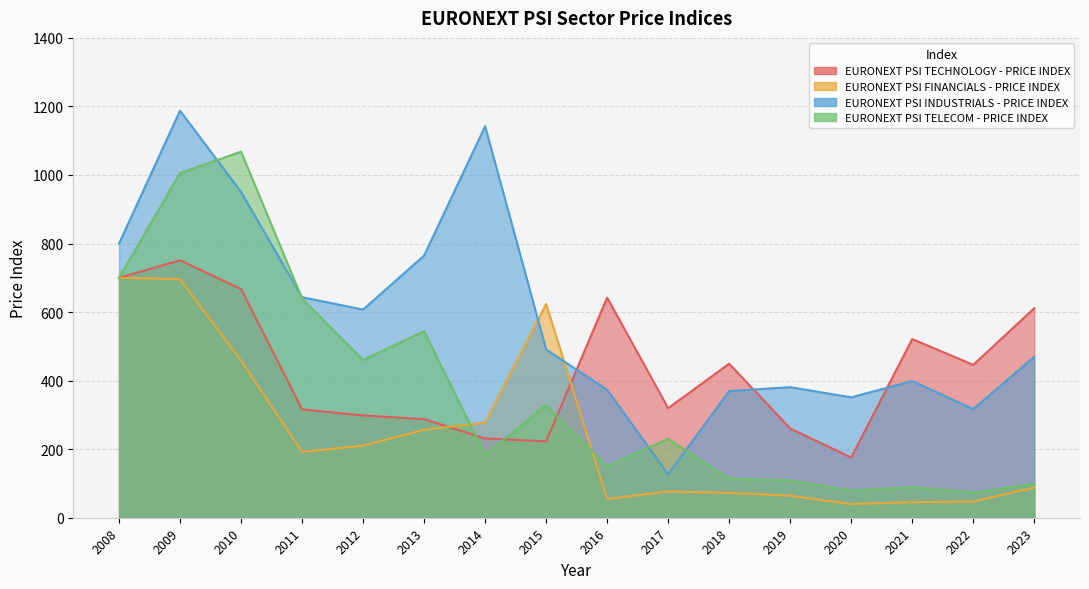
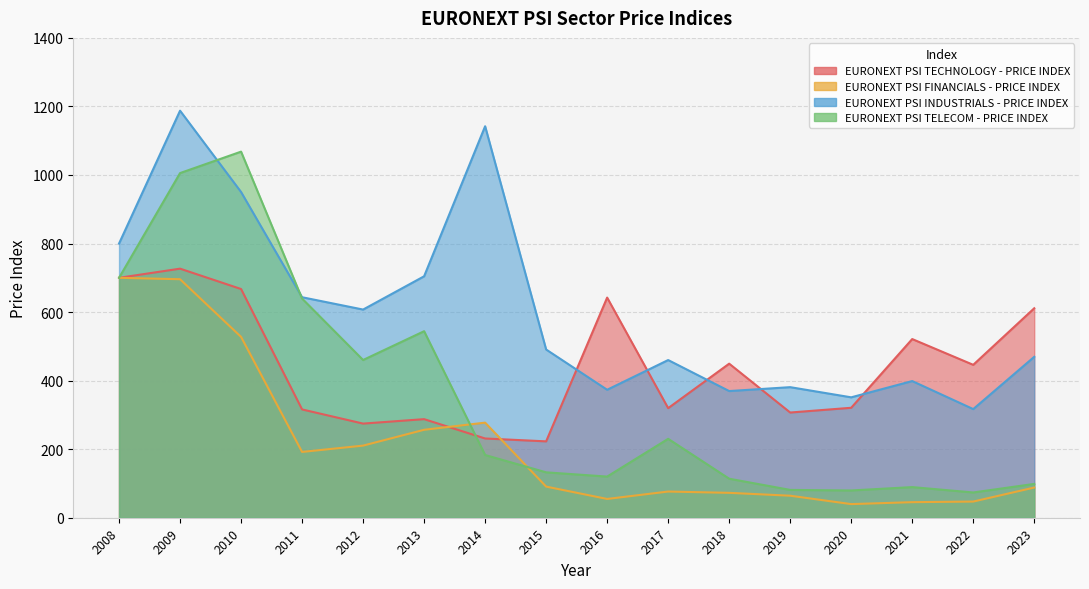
EURONEXT PSI TECHNOLOGY - PRICE INDEX, 2009: 750 -> 730
EURONEXT PSI FINANCIALS - PRICE INDEX, 2010: 460 -> 530
EURONEXT PSI TECHNOLOGY - PRICE INDEX, 2012: 300 -> 270
EURONEXT PSI INDUSTRIALS - PRICE INDEX, 2013: 760 -> 700
EURONEXT PSI FINANCIALS - PRICE INDEX, 2015: 620 -> 90
EURONEXT PSI TELECOM - PRICE INDEX, 2015: 330 -> 130
EURONEXT PSI TELECOM - PRICE INDEX, 2016: 150 -> 120
EURONEXT PSI INDUSTRIALS - PRICE INDEX, 2017: 130 -> 460
EURONEXT PSI TECHNOLOGY - PRICE INDEX, 2019: 260 -> 310
EURONEXT PSI TELECOM - PRICE INDEX, 2019: 110 -> 80
EURONEXT PSI TECHNOLOGY - PRICE INDEX, 2020: 180 -> 320
